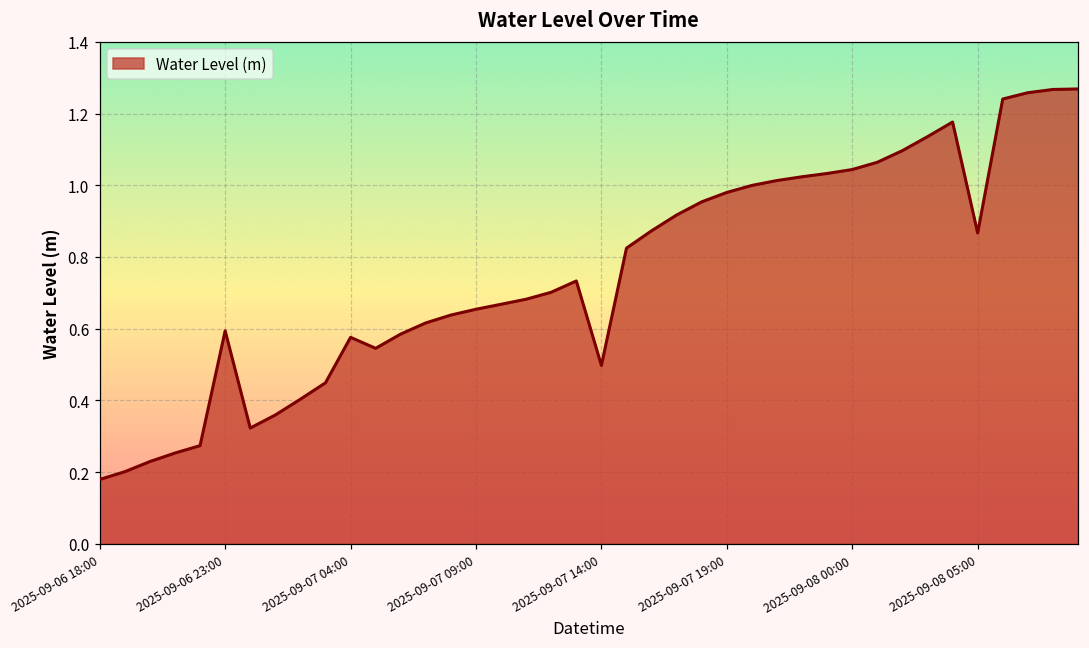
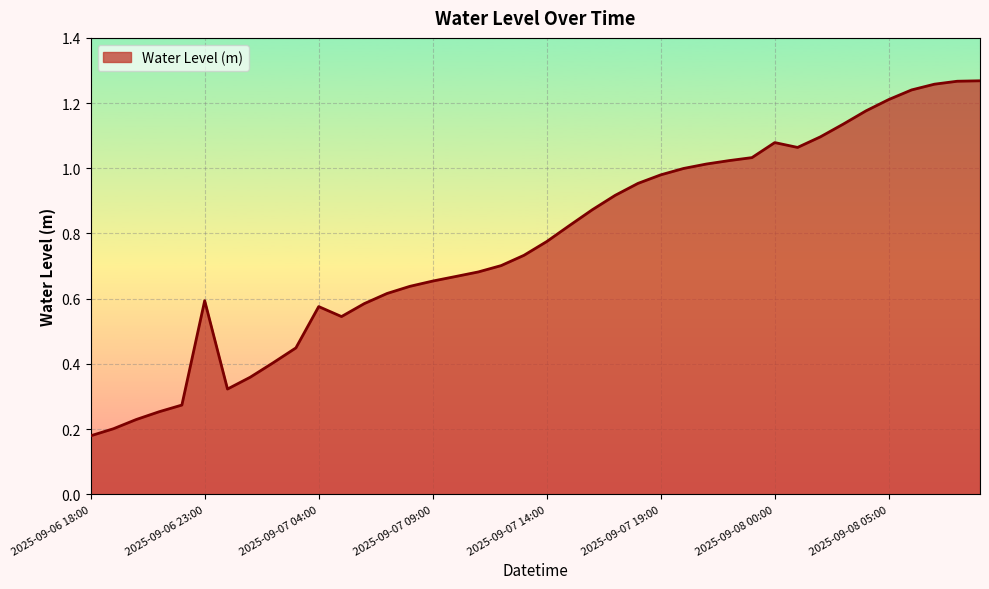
2025-09-07 14:00: 0.50 -> 0.78
2025-09-08 00:00: 1.04 -> 1.08
2025-09-08 05:00: 0.87 -> 1.21
